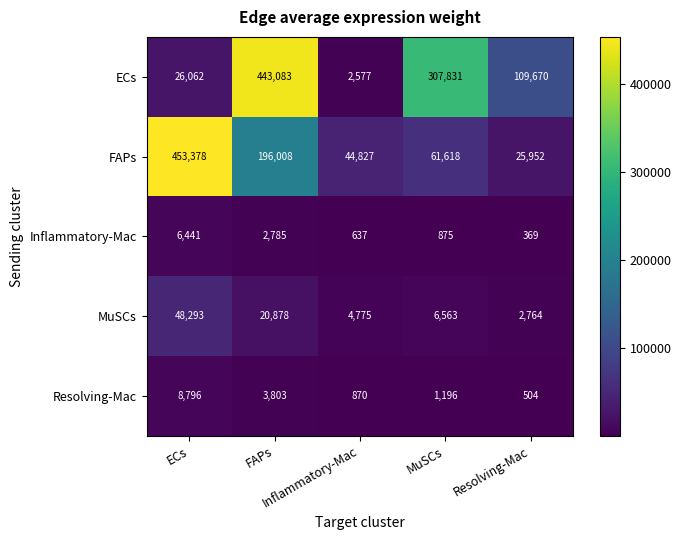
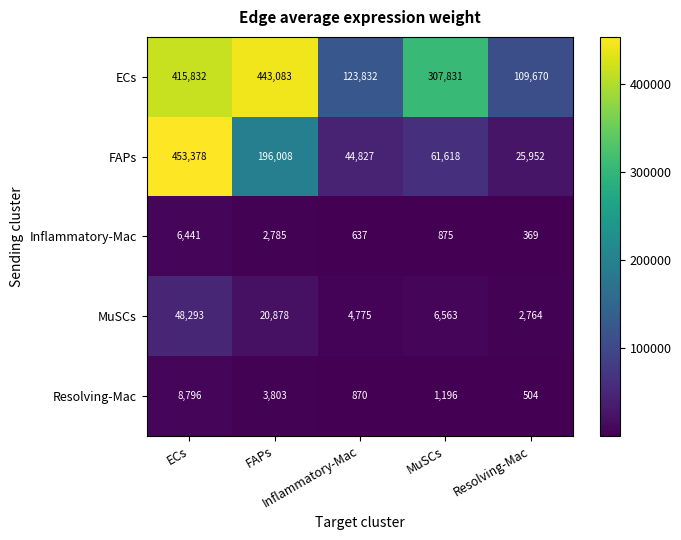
ECs, ECs: 26,062 -> 415,832
ECs, Inflammatory-Mac: 2,577 -> 123,832
